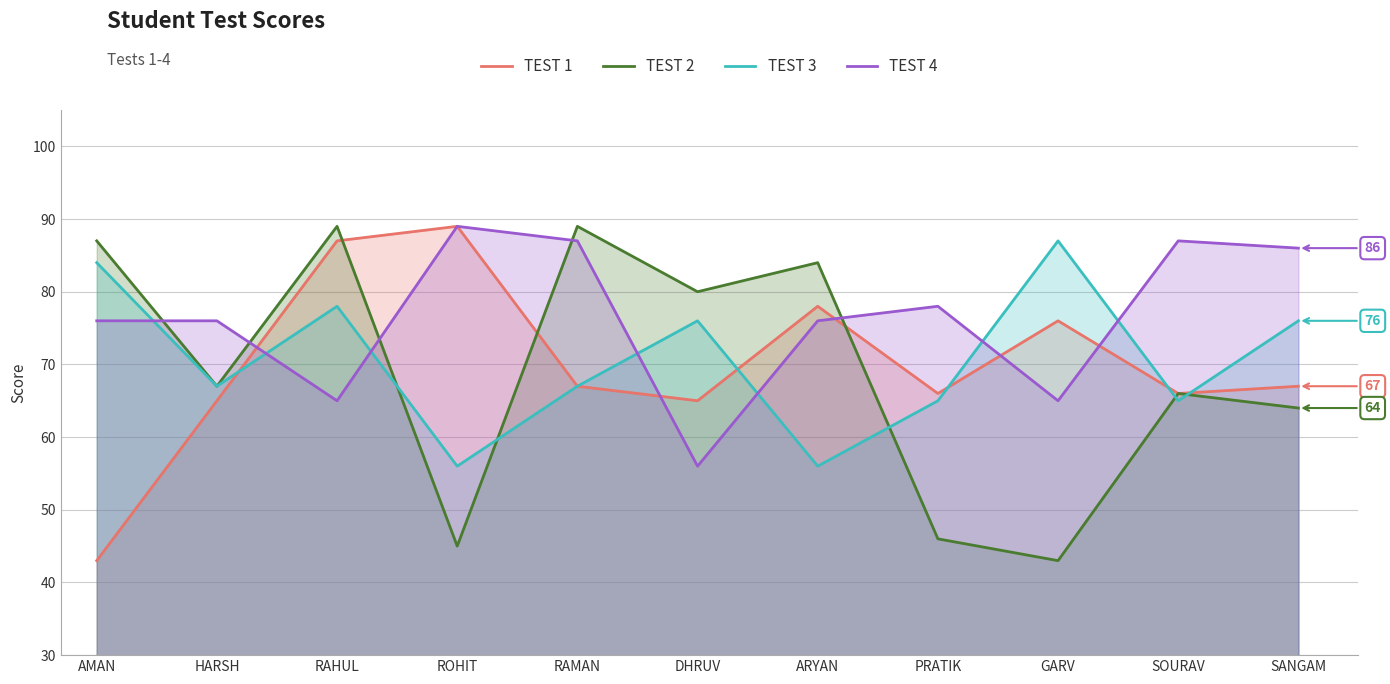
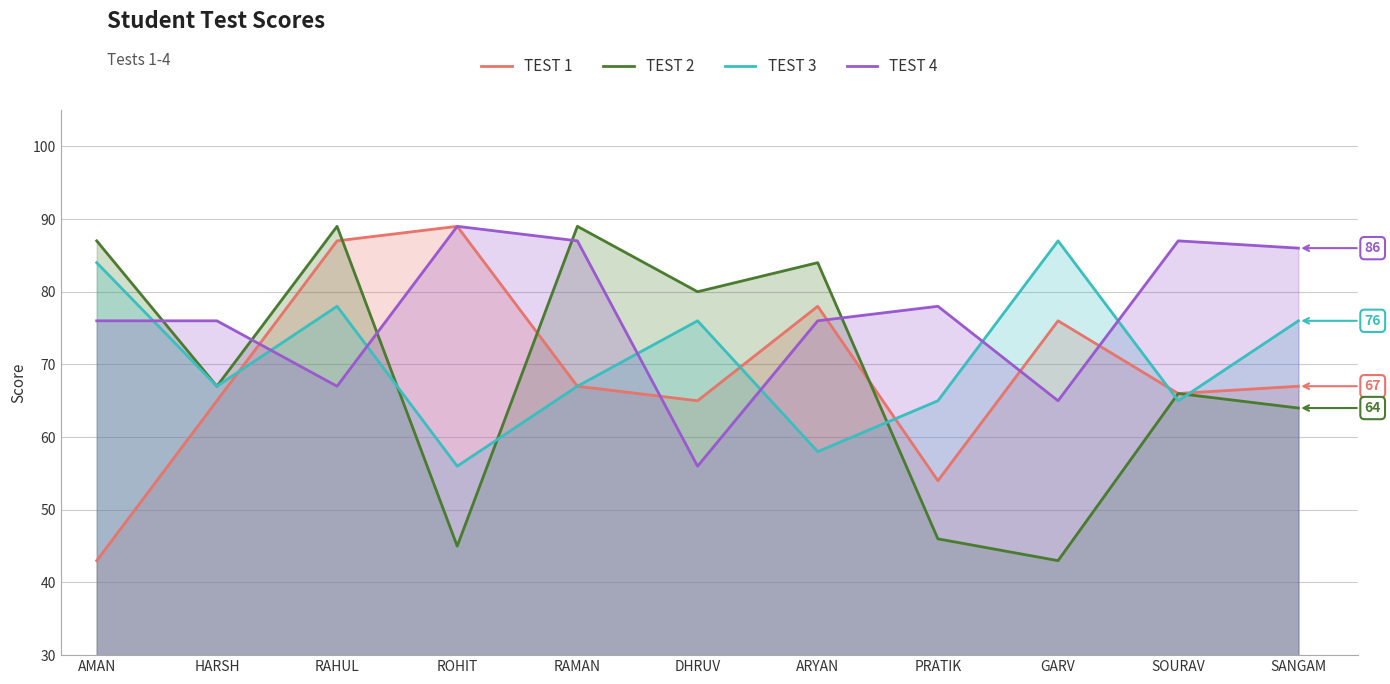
TEST 4, RAHUL: 65 -> 67
TEST 3, ARYAN: 56 -> 58
TEST 1, PRATIK: 66 -> 54
